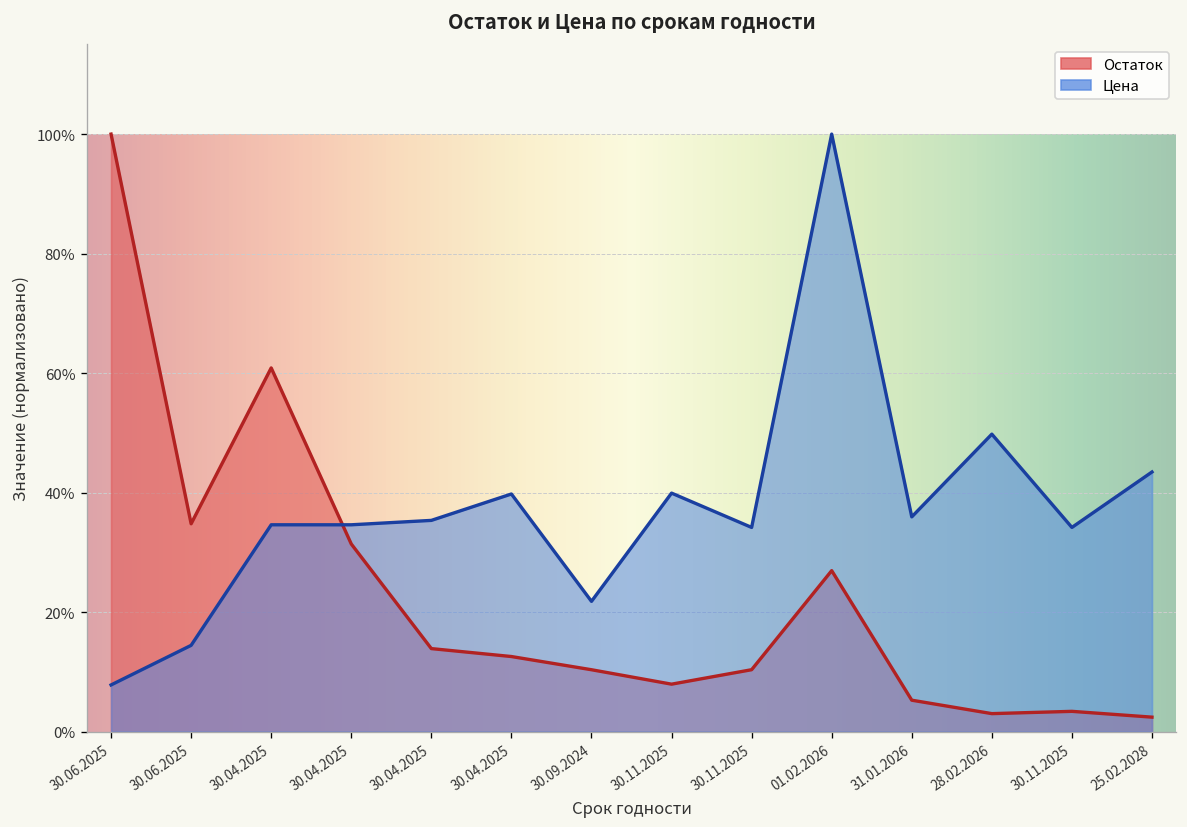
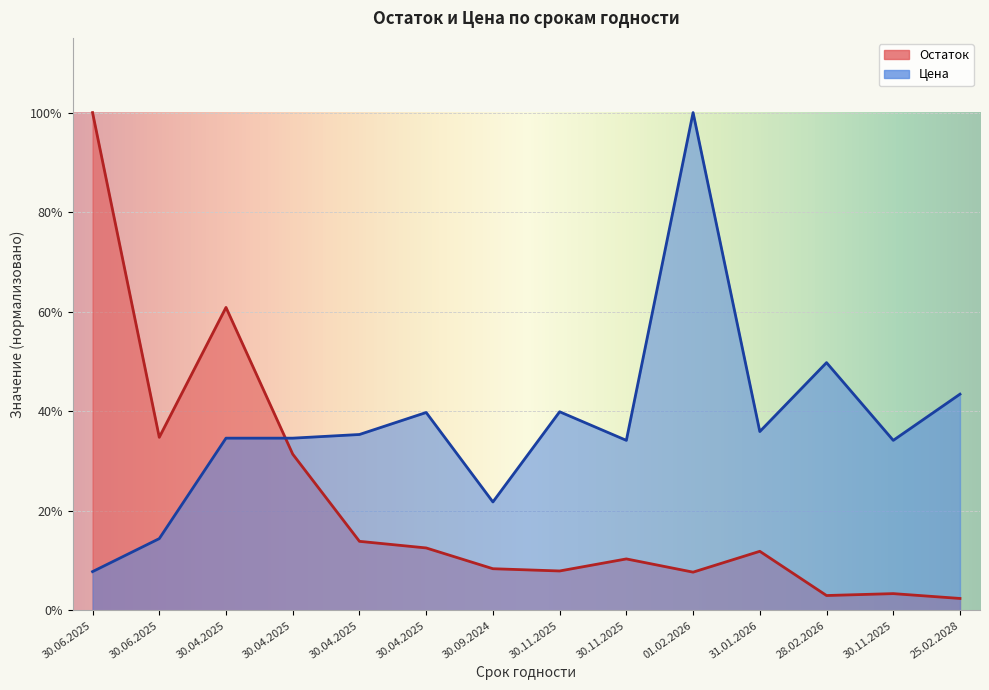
Остаток, 30.09.2024: 10% -> 8%
Остаток, 01.02.2026: 27% -> 8%
Остаток, 31.01.2026: 5% -> 12%
